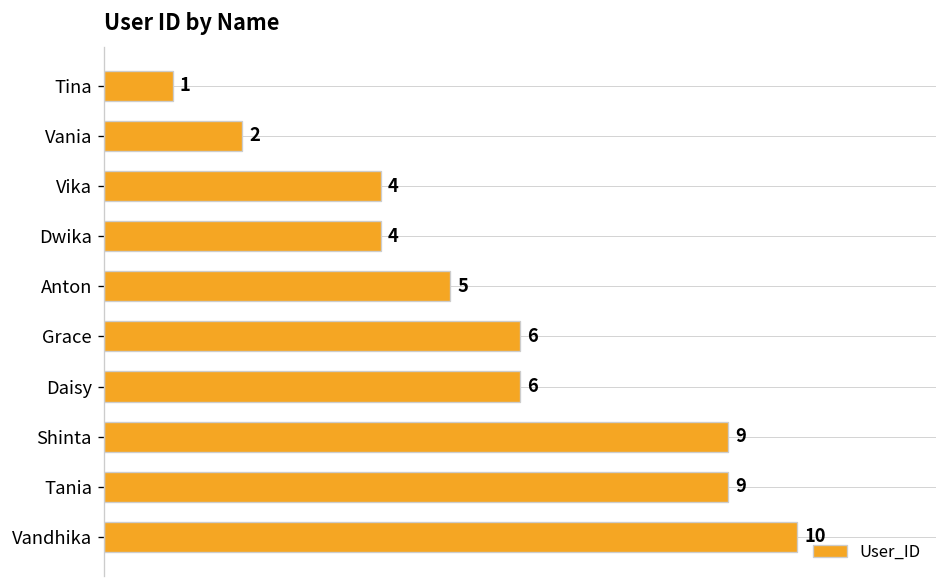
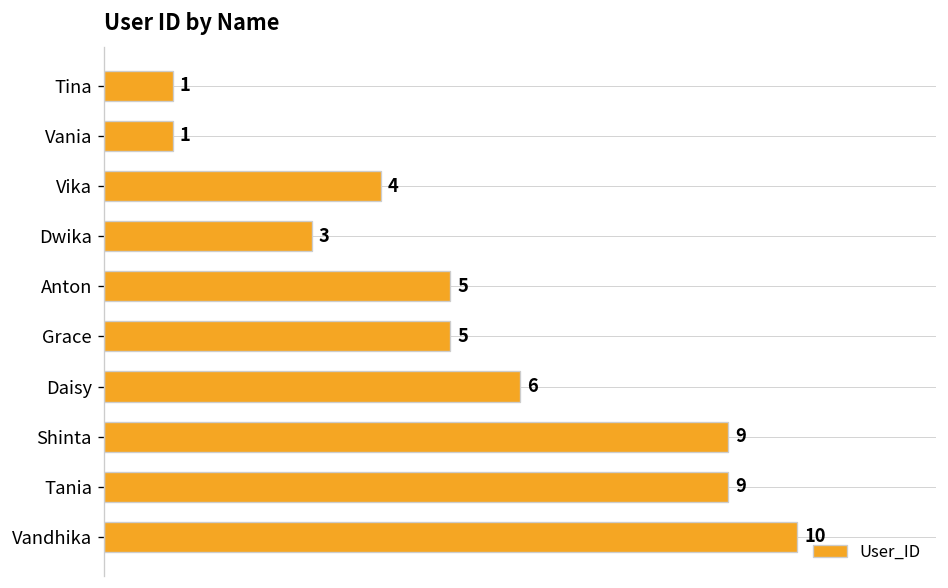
Vania: 2 -> 1
Dwika: 4 -> 3
Grace: 6 -> 5
